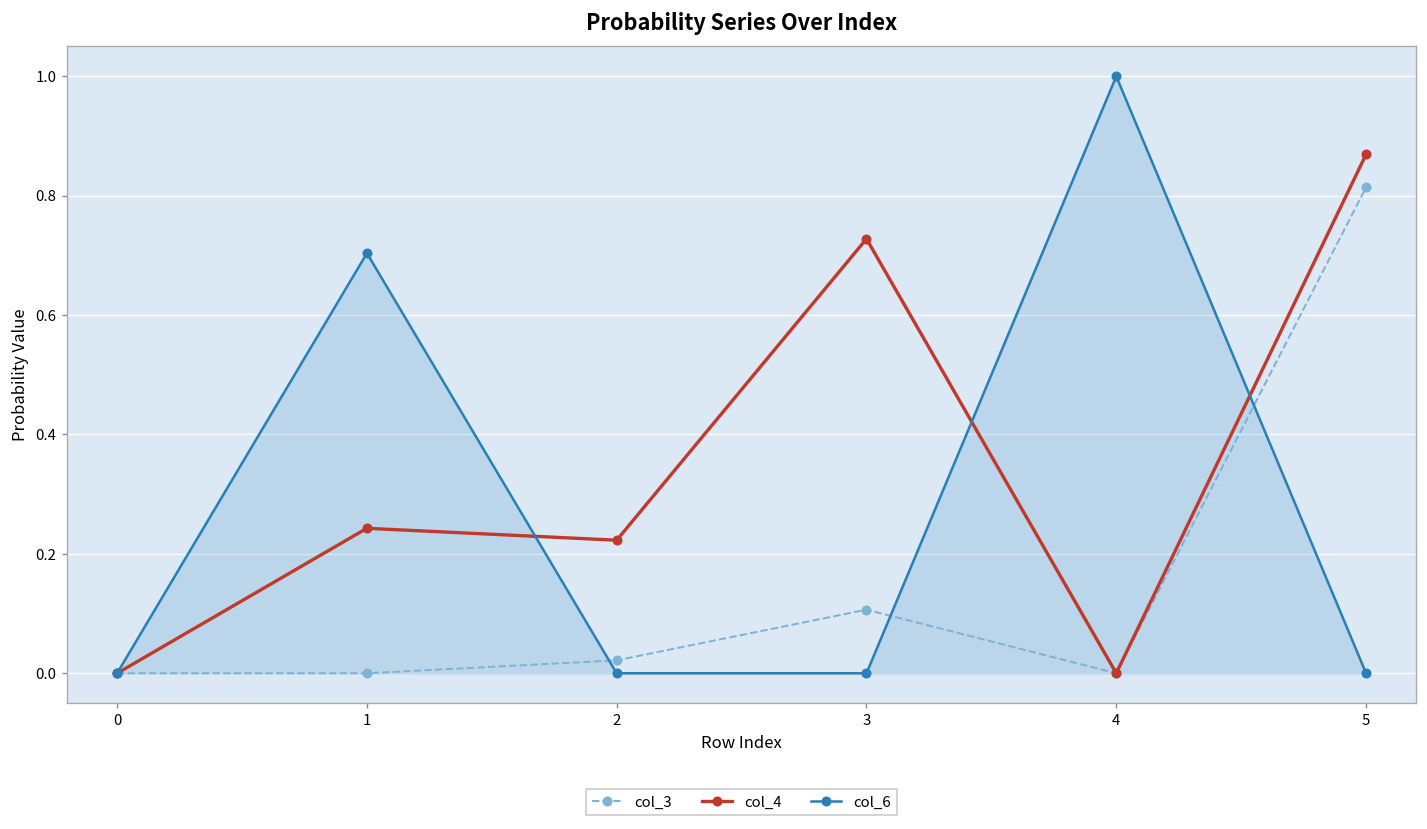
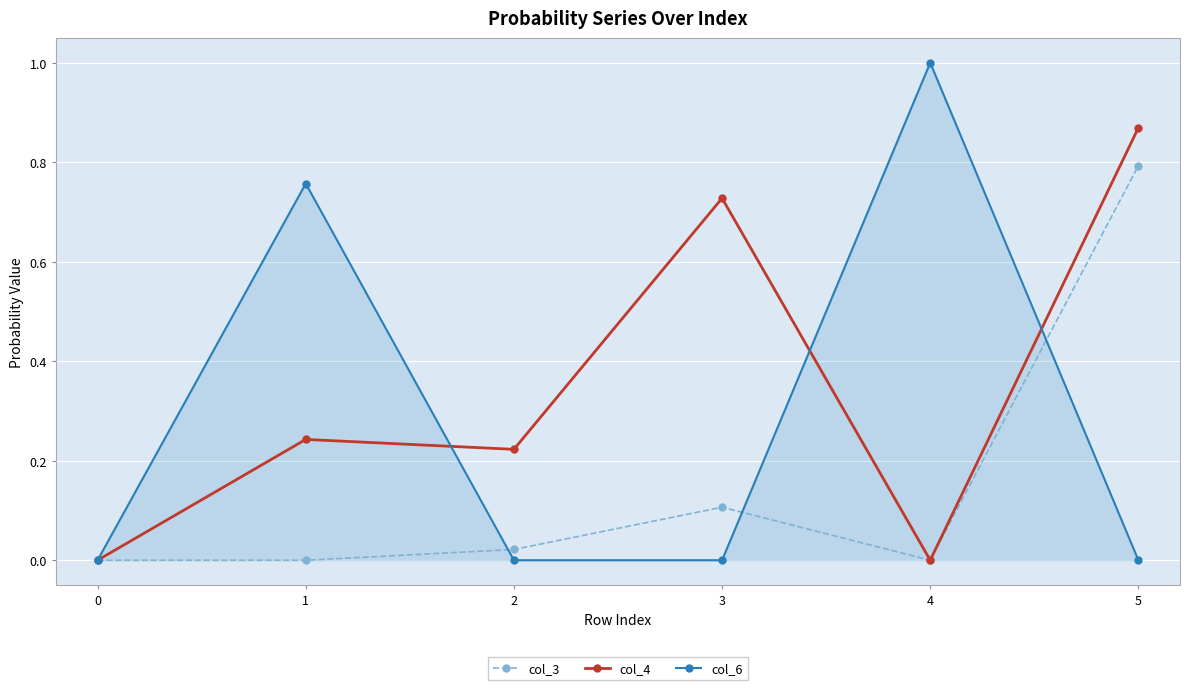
col_6, 1: 0.70 -> 0.76
col_3, 5: 0.81 -> 0.79
